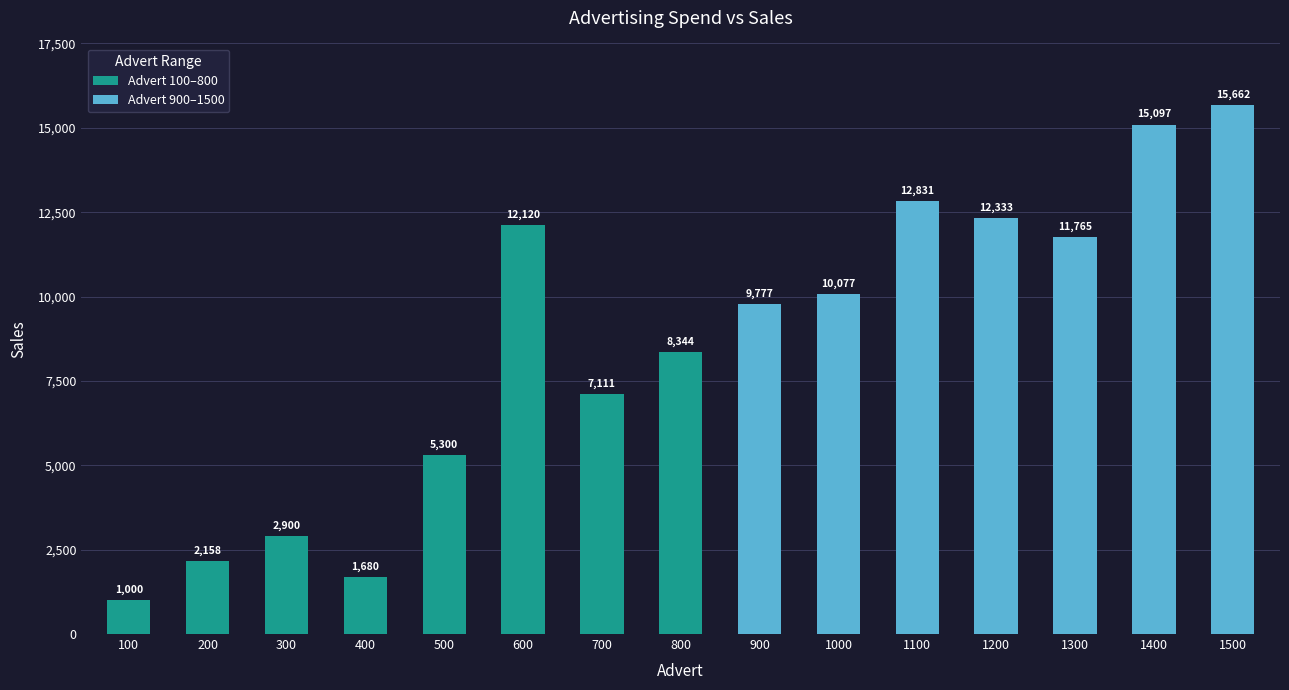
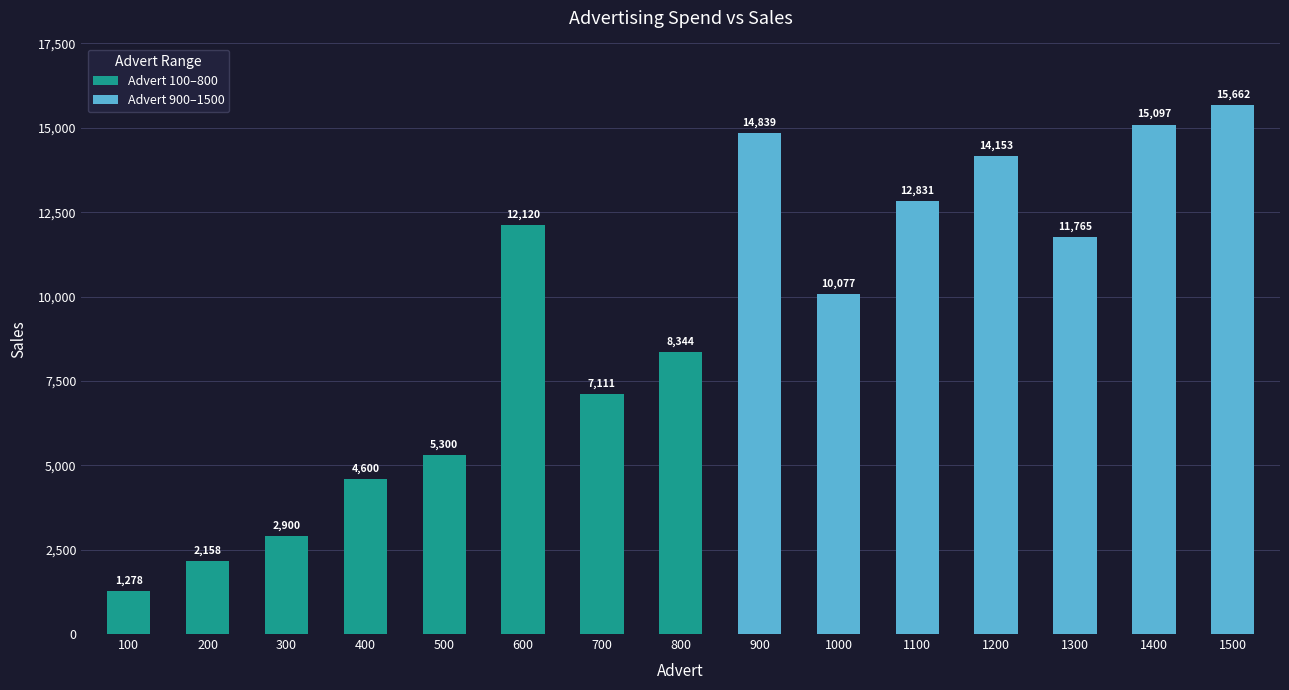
100: 1,000 -> 1,278
400: 1,680 -> 4,600
900: 9,777 -> 14,839
1200: 12,333 -> 14,153
